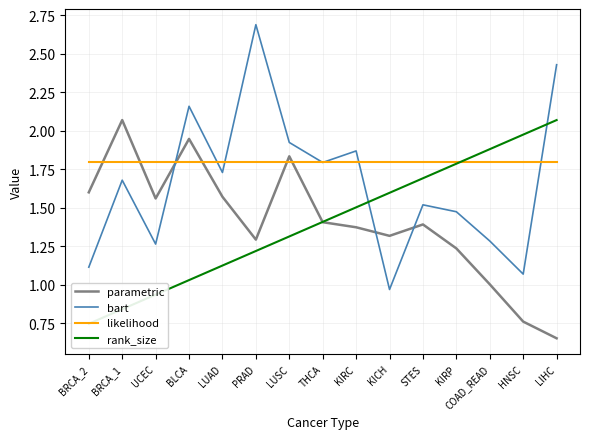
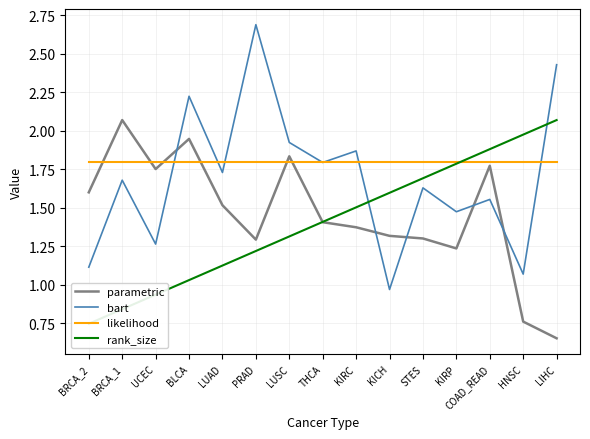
parametric, UCEC: 1.56 -> 1.75
bart, BLCA: 2.16 -> 2.22
parametric, LUAD: 1.57 -> 1.52
parametric, STES: 1.39 -> 1.30
bart, STES: 1.52 -> 1.63
parametric, COAD_READ: 1.00 -> 1.77
bart, COAD_READ: 1.29 -> 1.56
